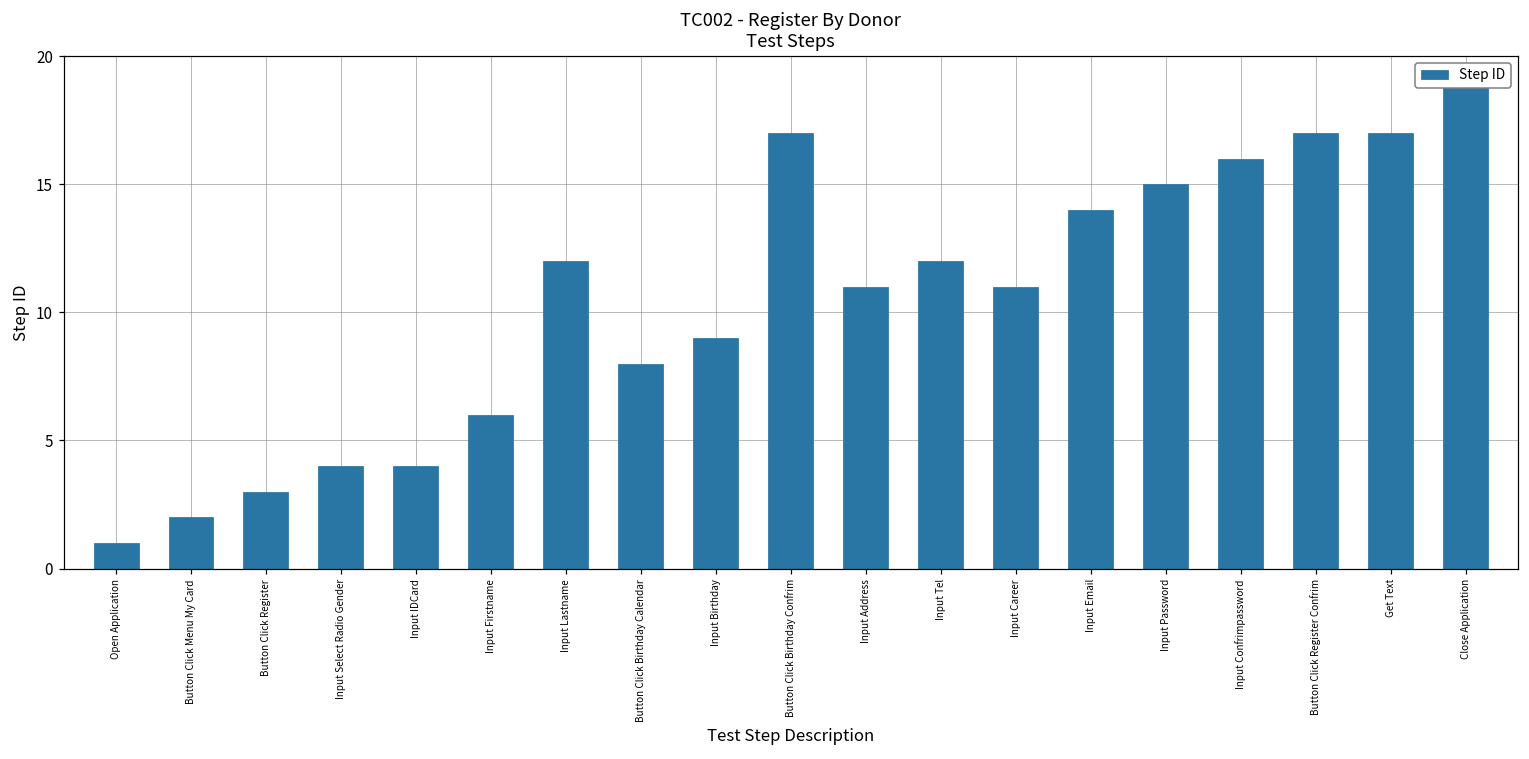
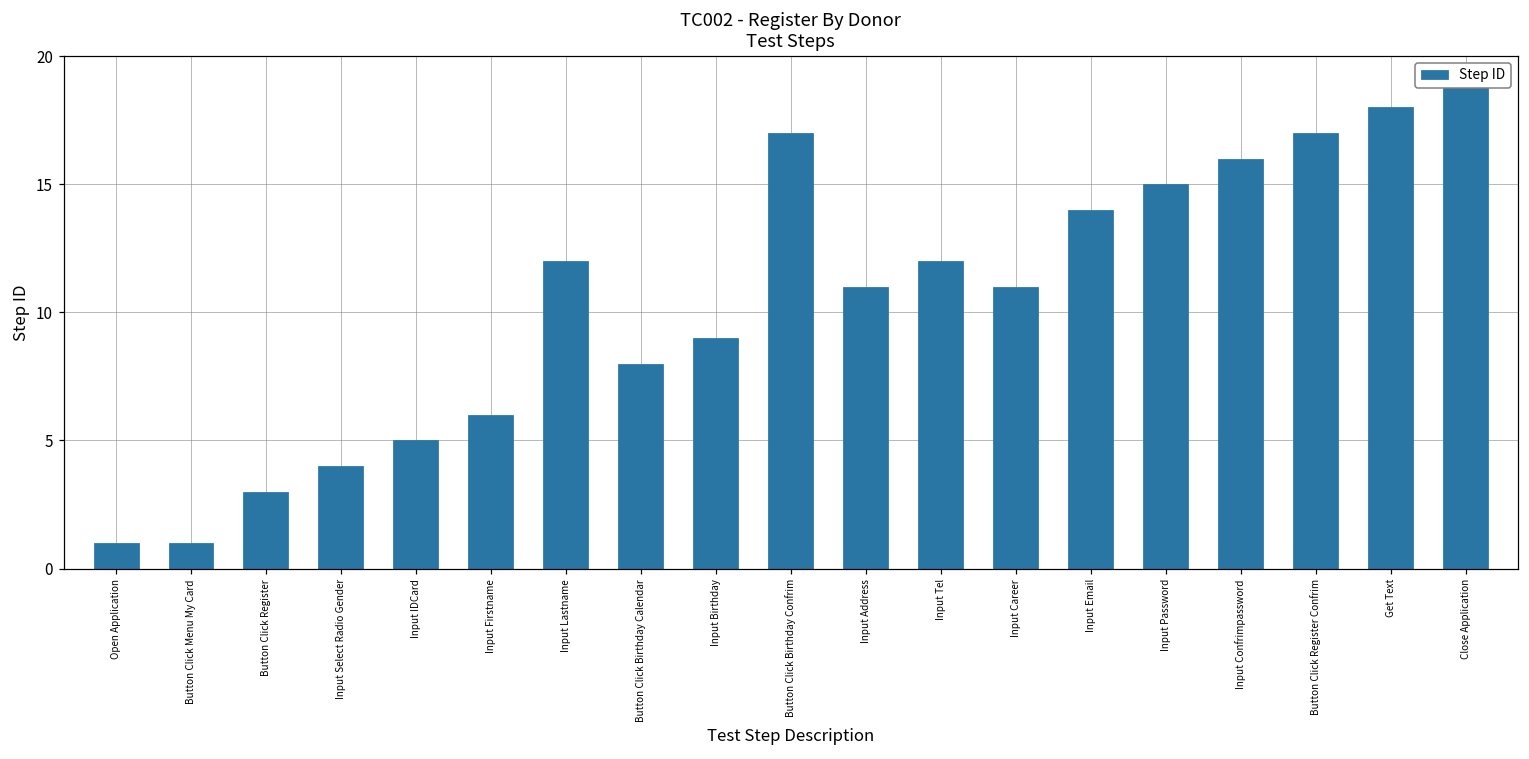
Button Click Menu My Card: 2 -> 1
Input IDCard: 4 -> 5
Get Text: 17 -> 18
